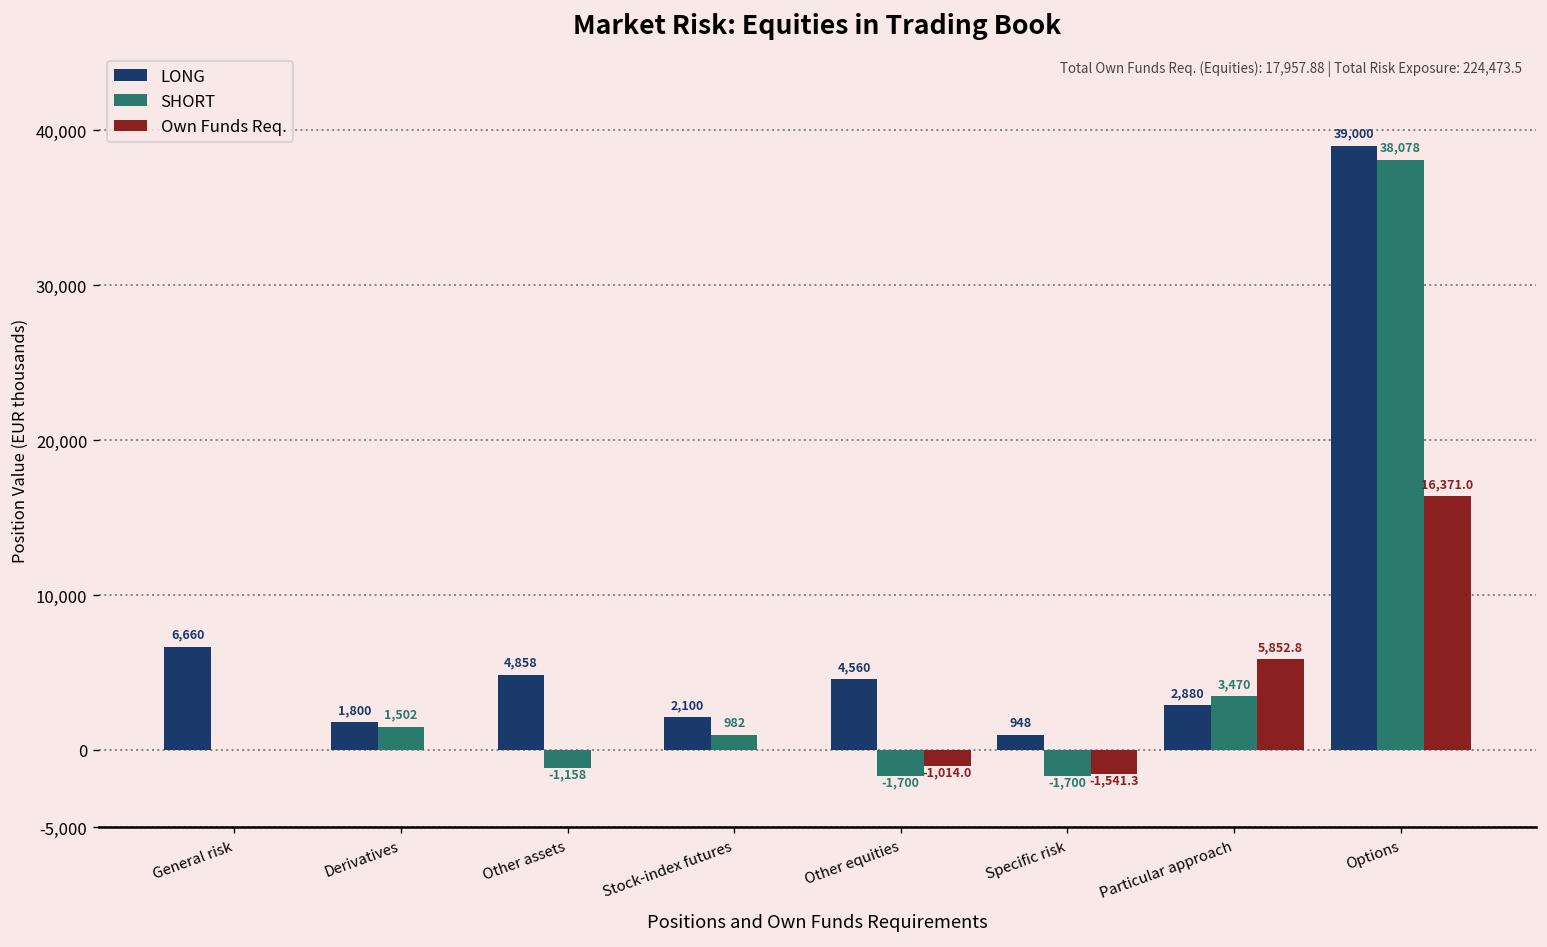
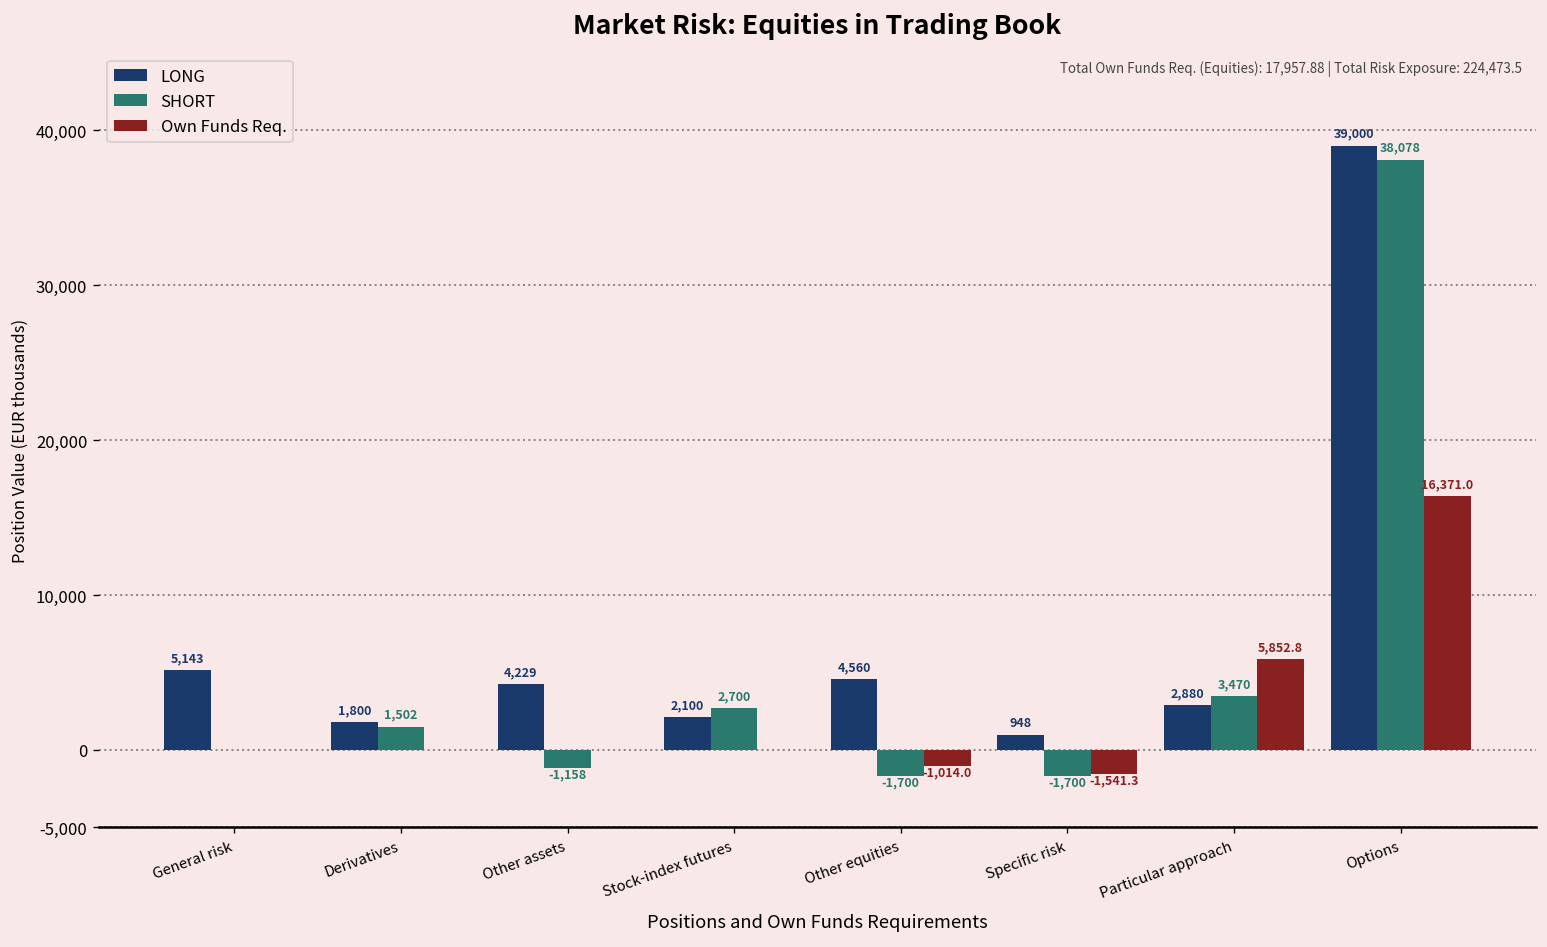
LONG, General risk: 6,660 -> 5,143
LONG, Other assets: 4,858 -> 4,229
SHORT, Stock-index futures: 982 -> 2,700
